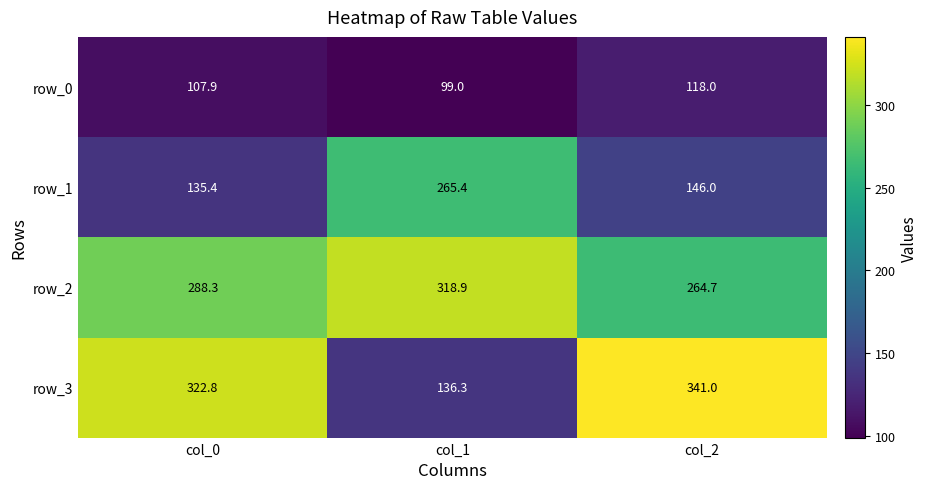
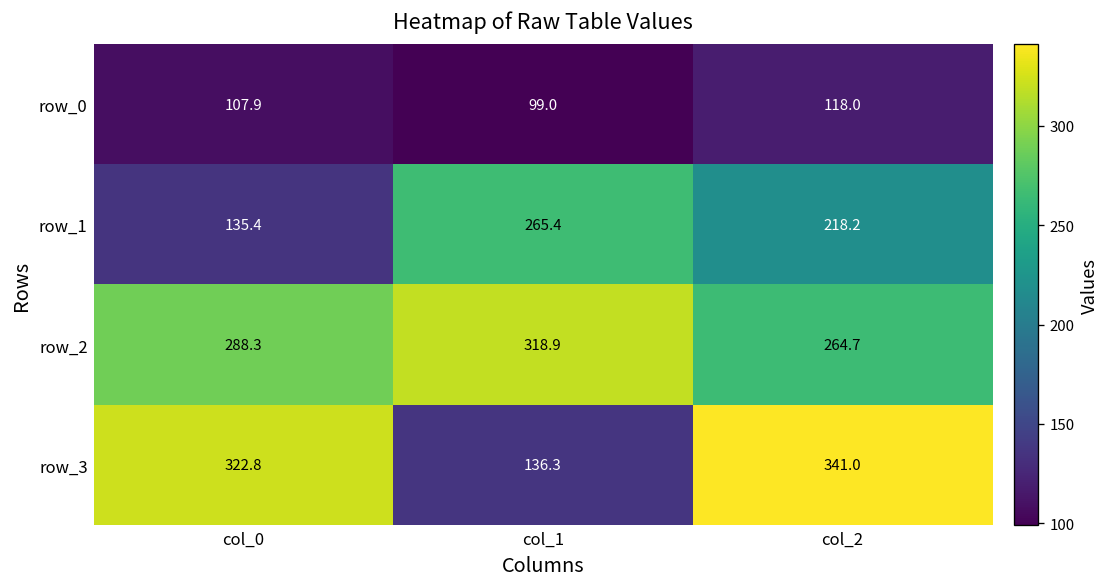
row_1, col_2: 146.0 -> 218.2
